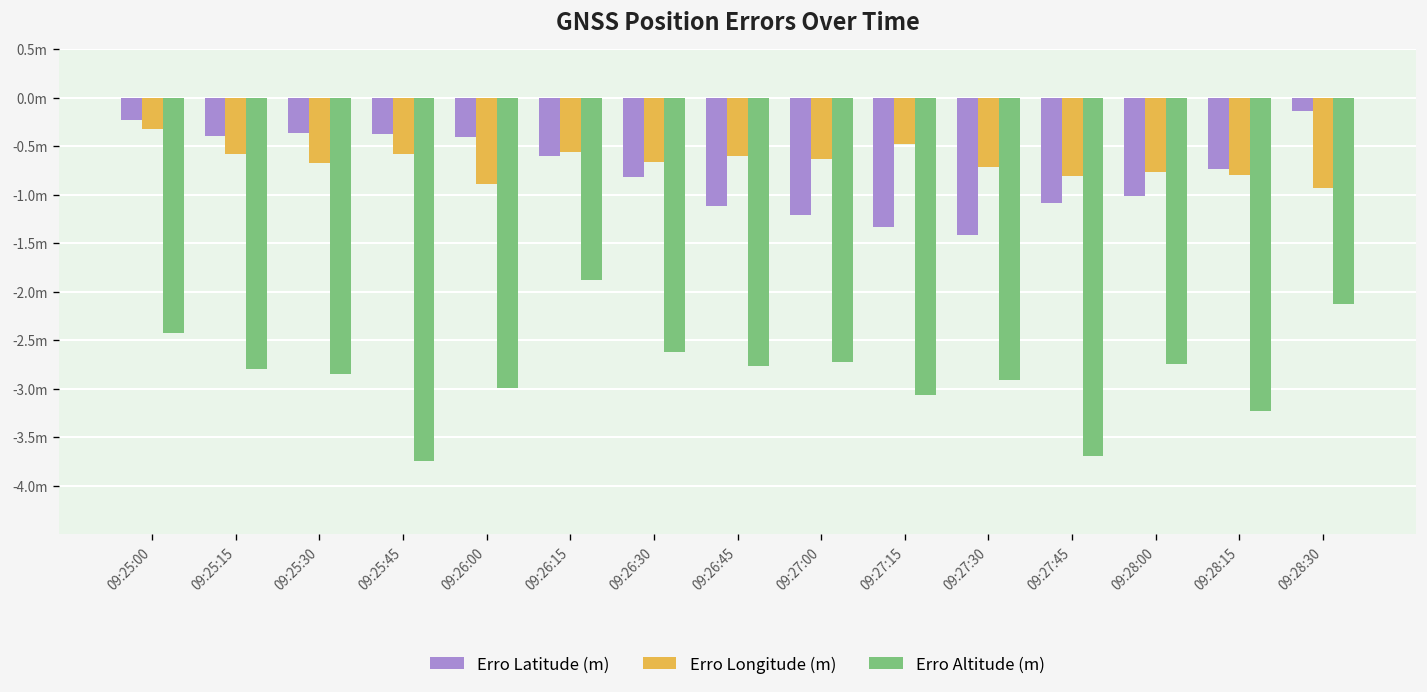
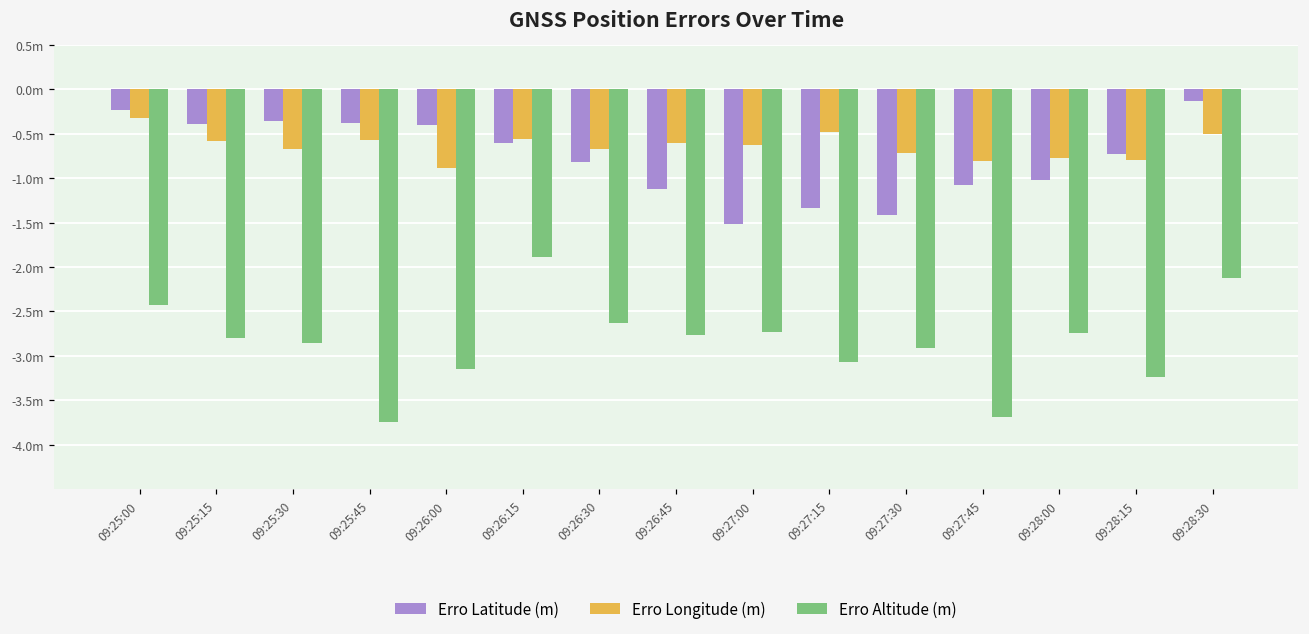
Erro Altitude (m), 09:26:00: -3.0m -> -3.2m
Erro Latitude (m), 09:27:00: -1.2m -> -1.5m
Erro Longitude (m), 09:28:30: -0.9m -> -0.5m
